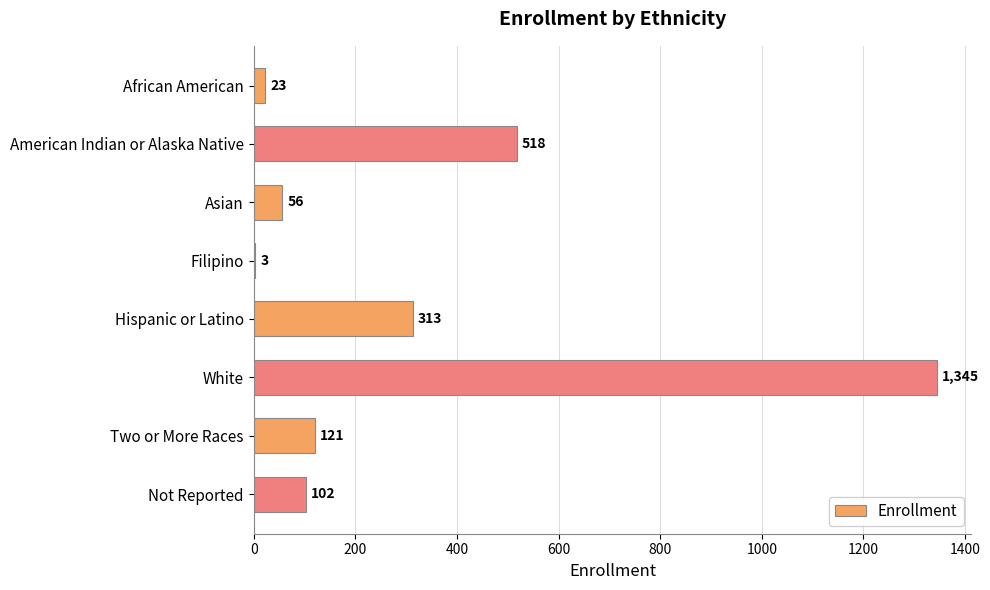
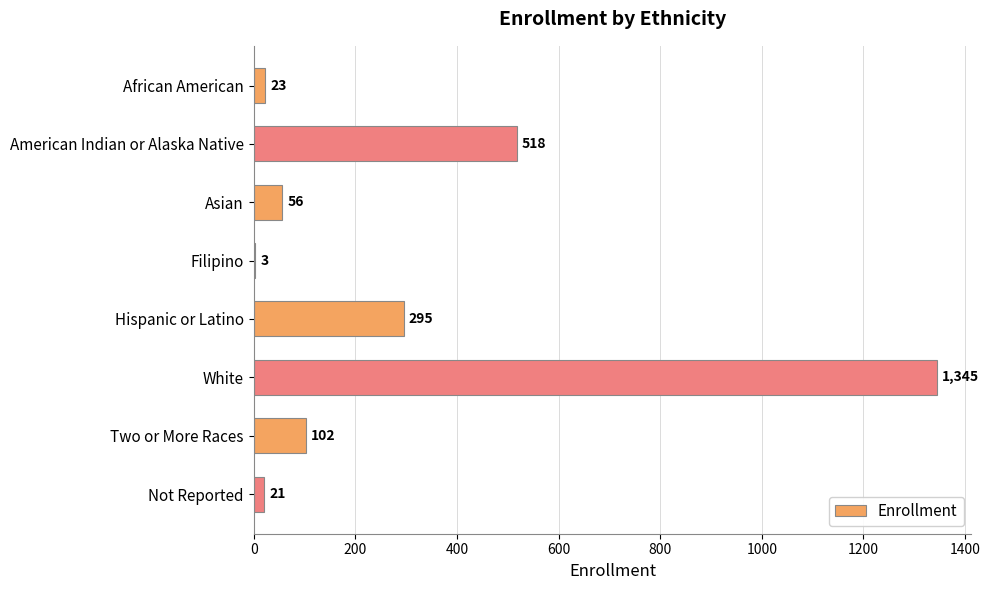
Hispanic or Latino: 313 -> 295
Two or More Races: 121 -> 102
Not Reported: 102 -> 21
